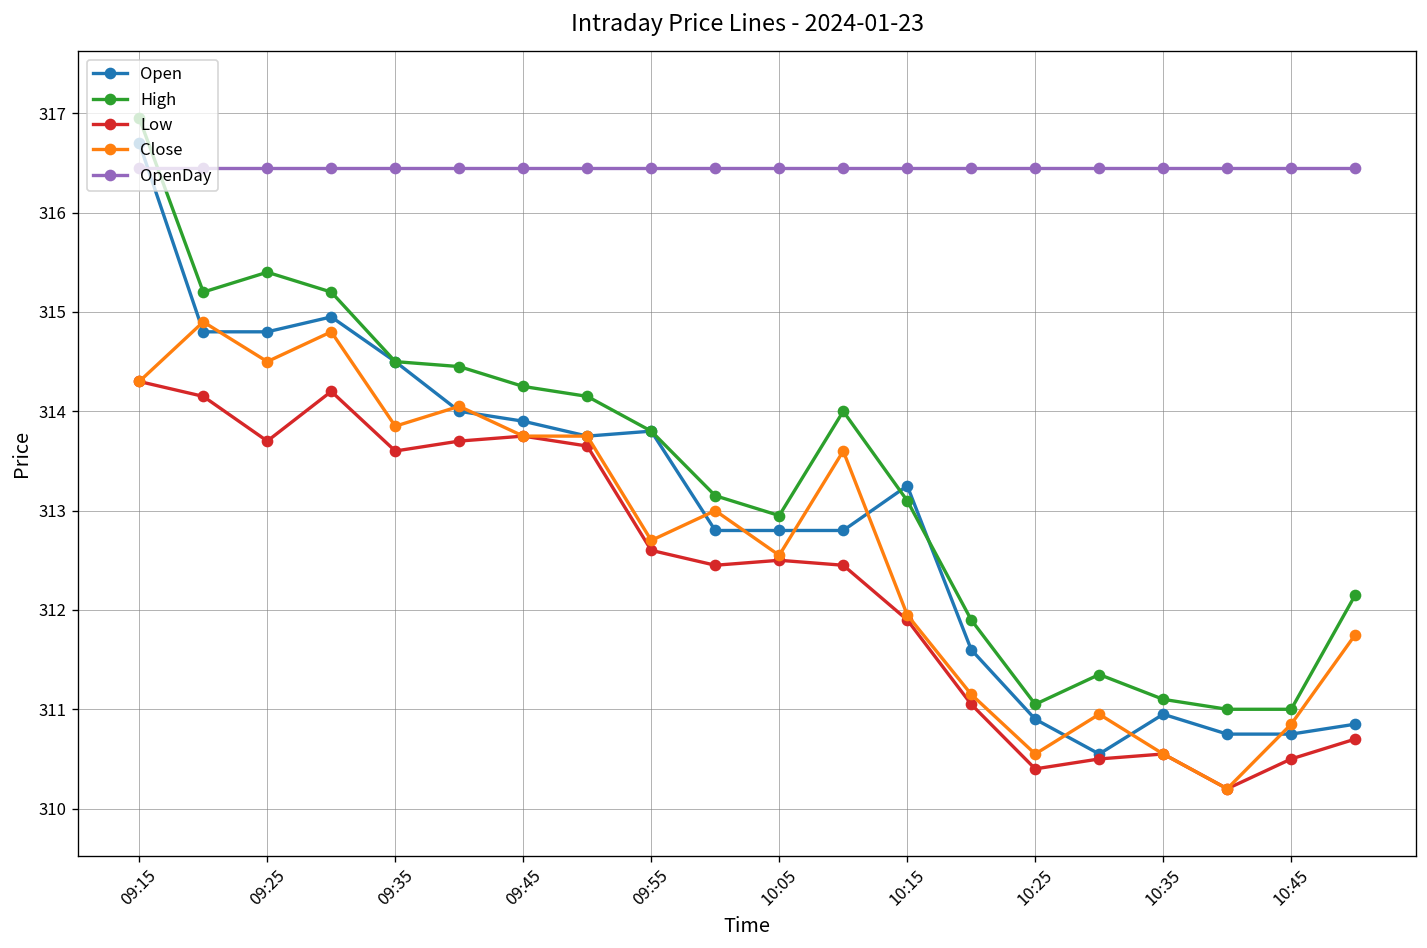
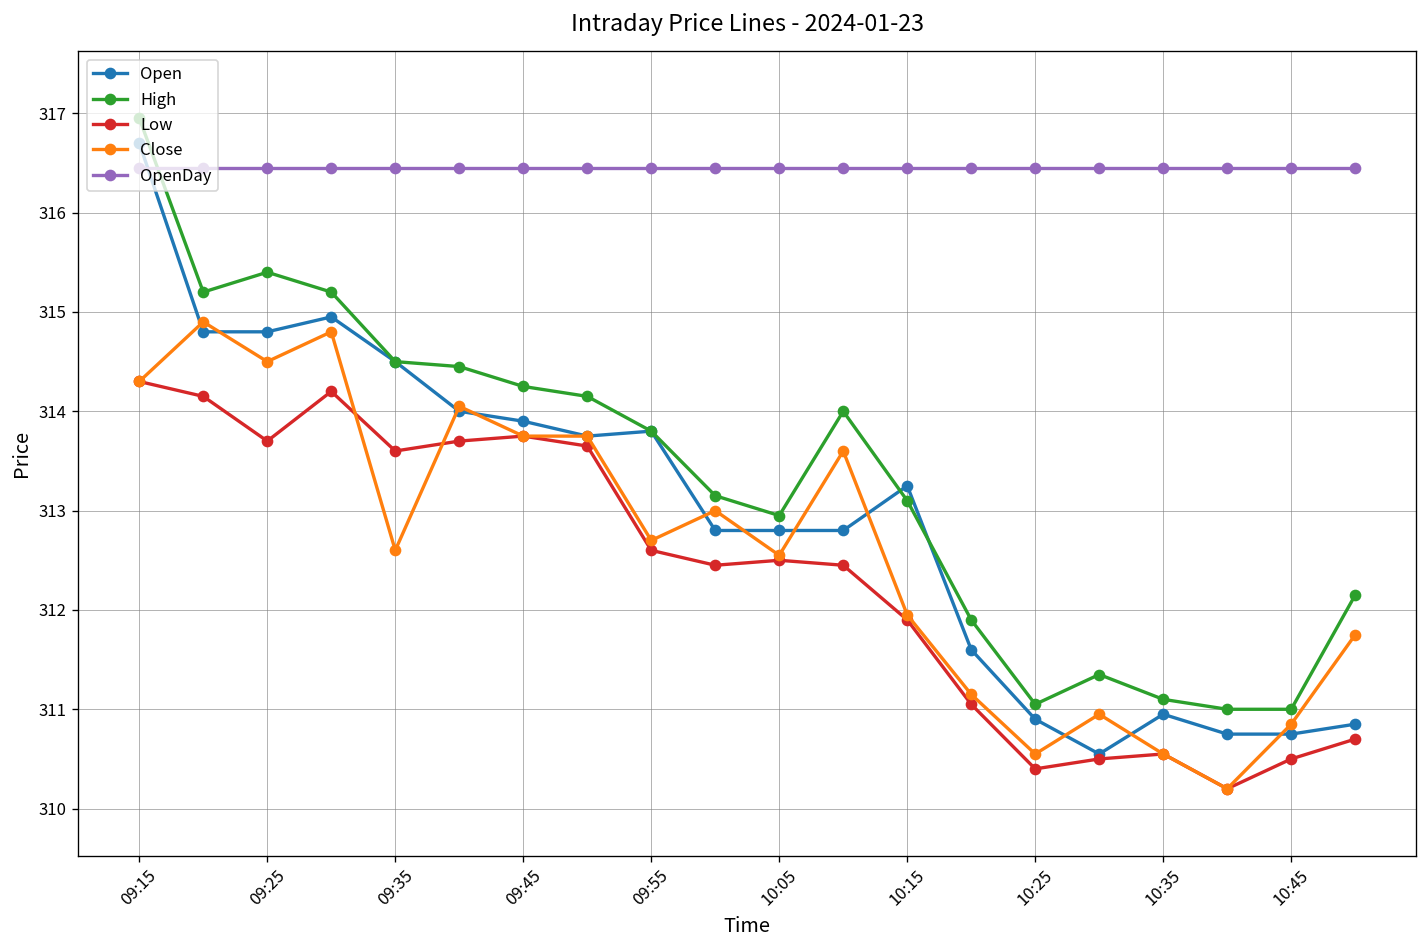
Close, 09:35: 313.9 -> 312.6
